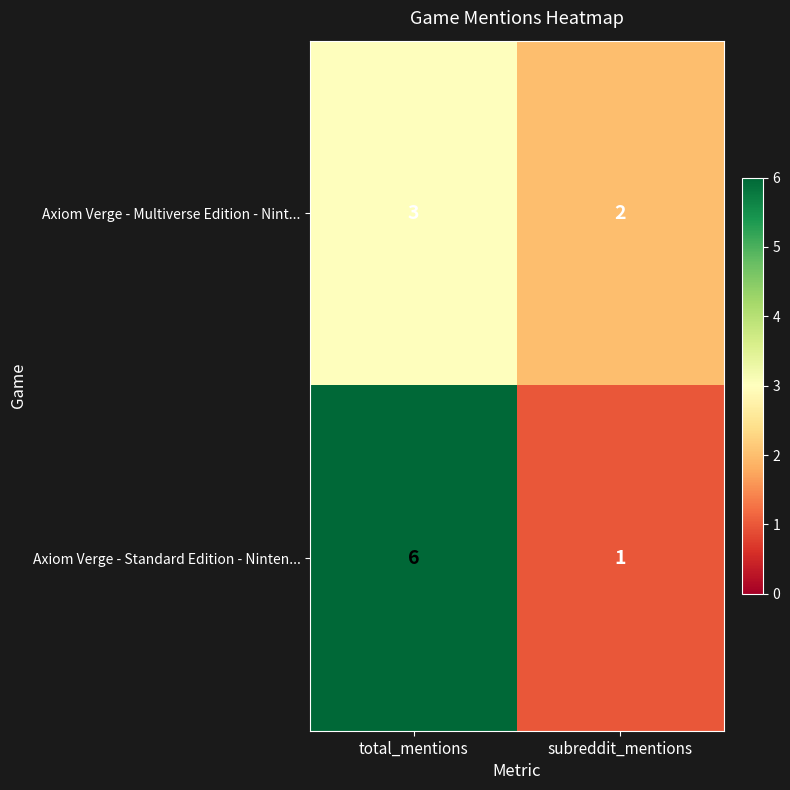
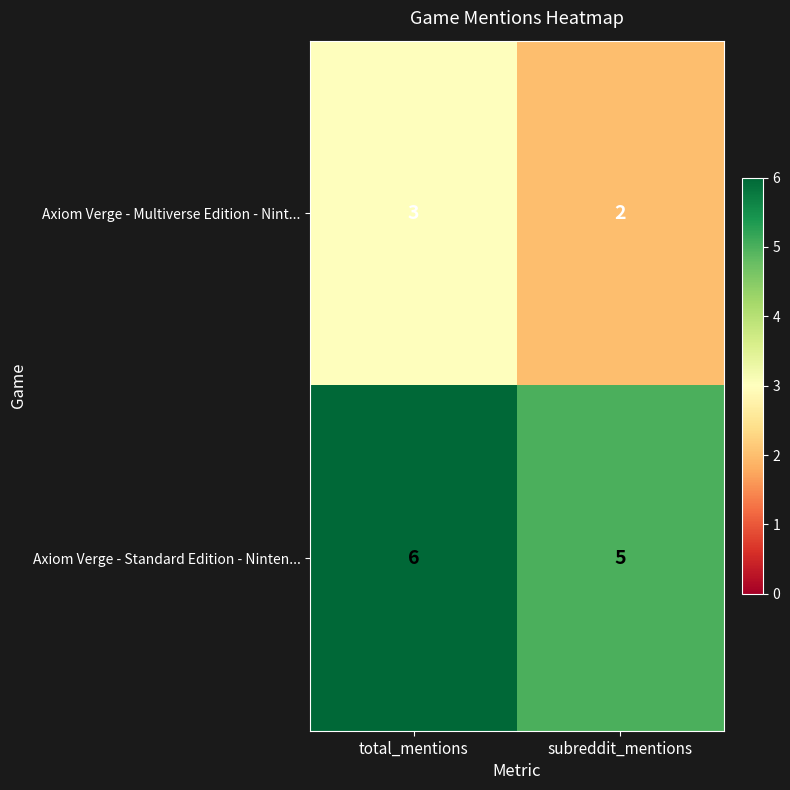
Axiom Verge - Standard Edition - Ninten..., subreddit_mentions: 1 -> 5
